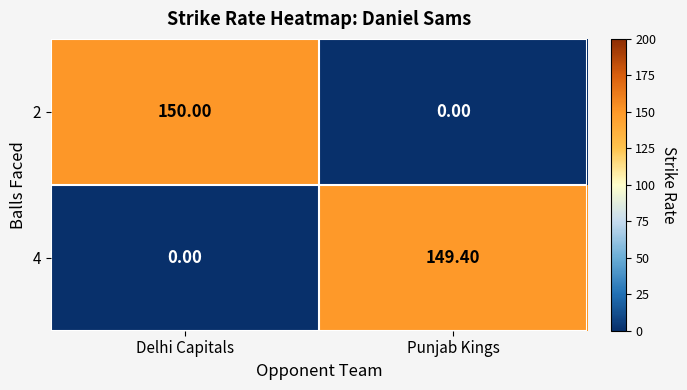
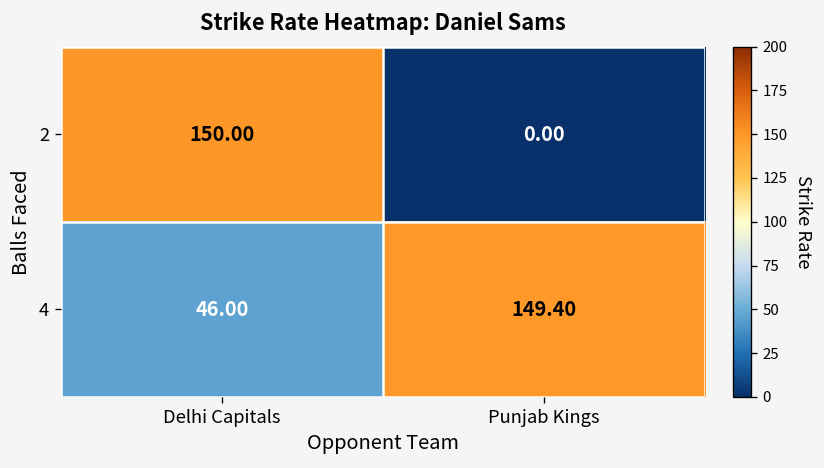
4, Delhi Capitals: 0.00 -> 46.00
